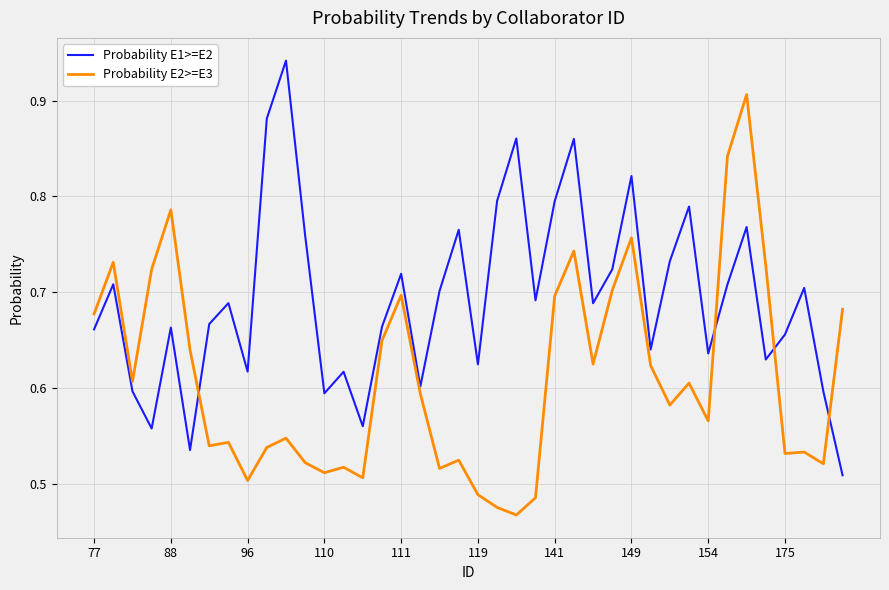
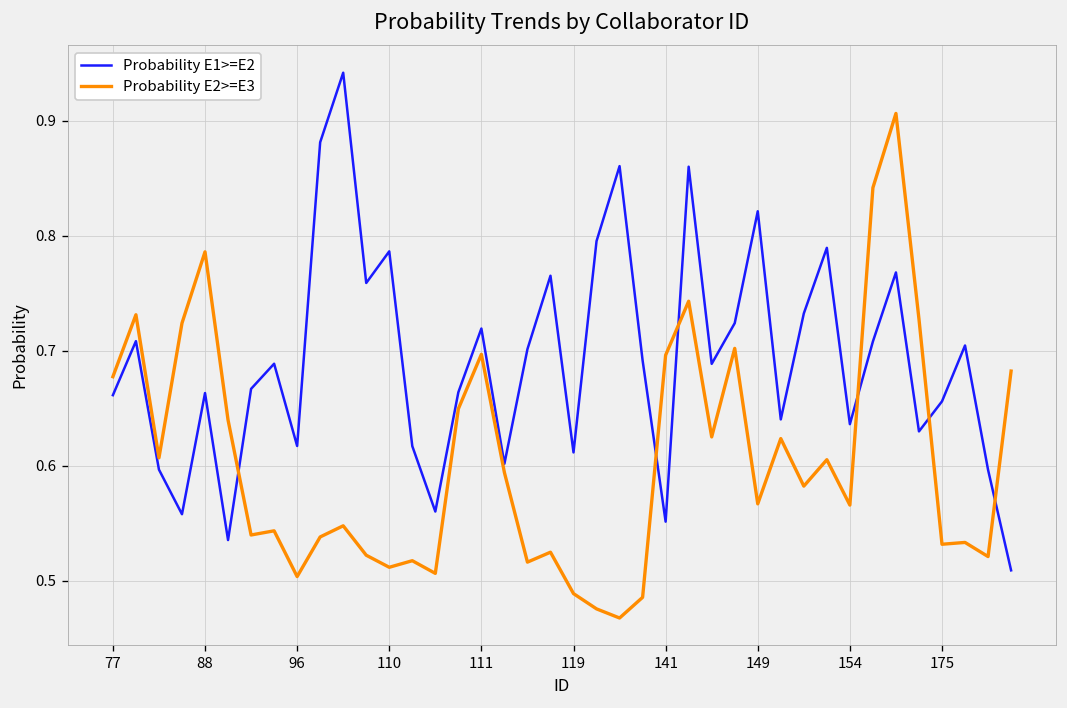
Probability E1>=E2, 110: 0.59 -> 0.79
Probability E1>=E2, 119: 0.62 -> 0.61
Probability E1>=E2, 141: 0.79 -> 0.55
Probability E2>=E3, 149: 0.76 -> 0.57
